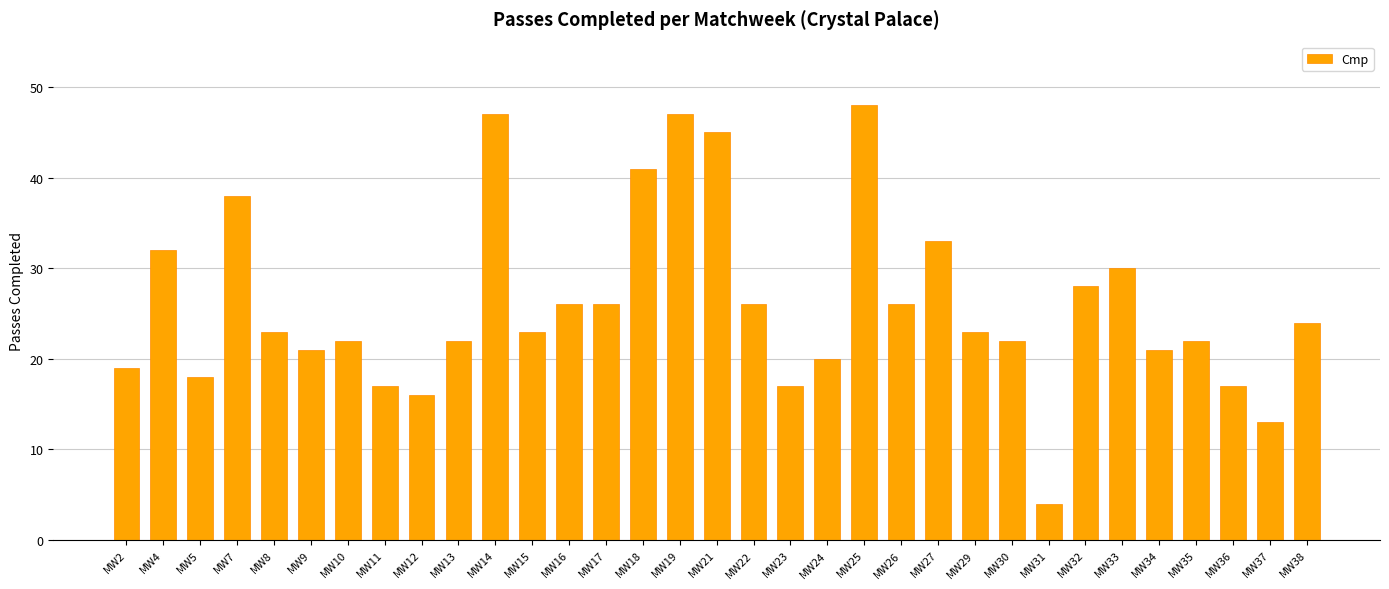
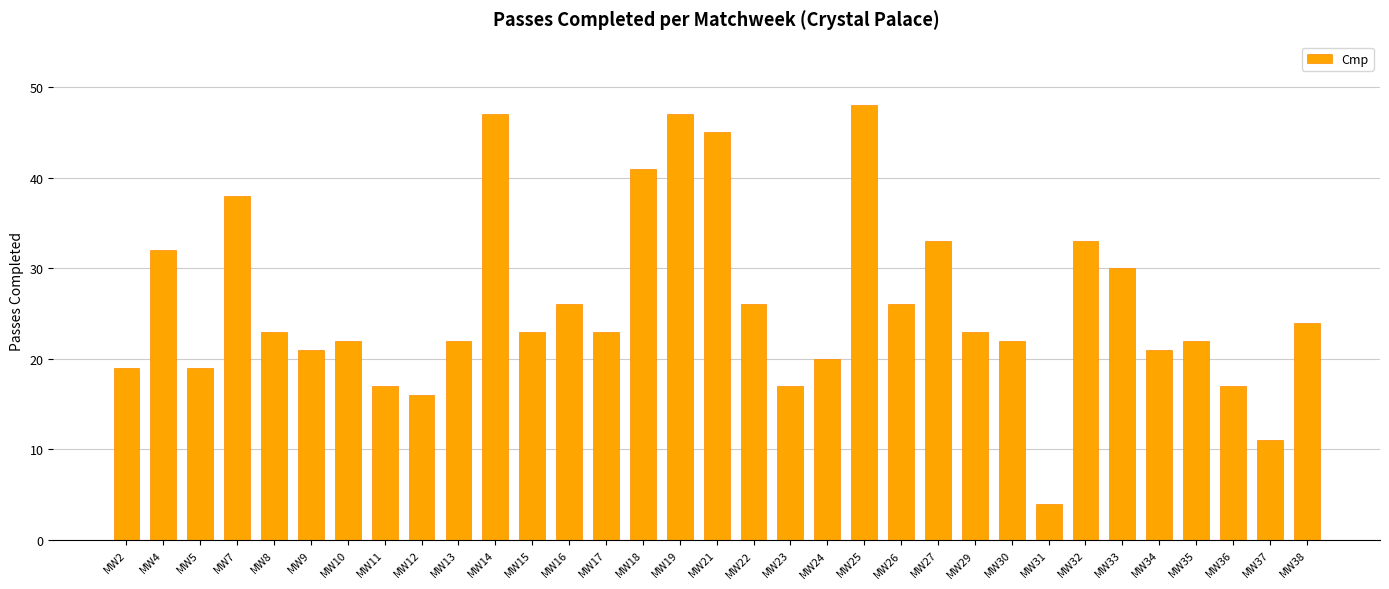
MW5: 18 -> 19
MW17: 26 -> 23
MW32: 28 -> 33
MW37: 13 -> 11
